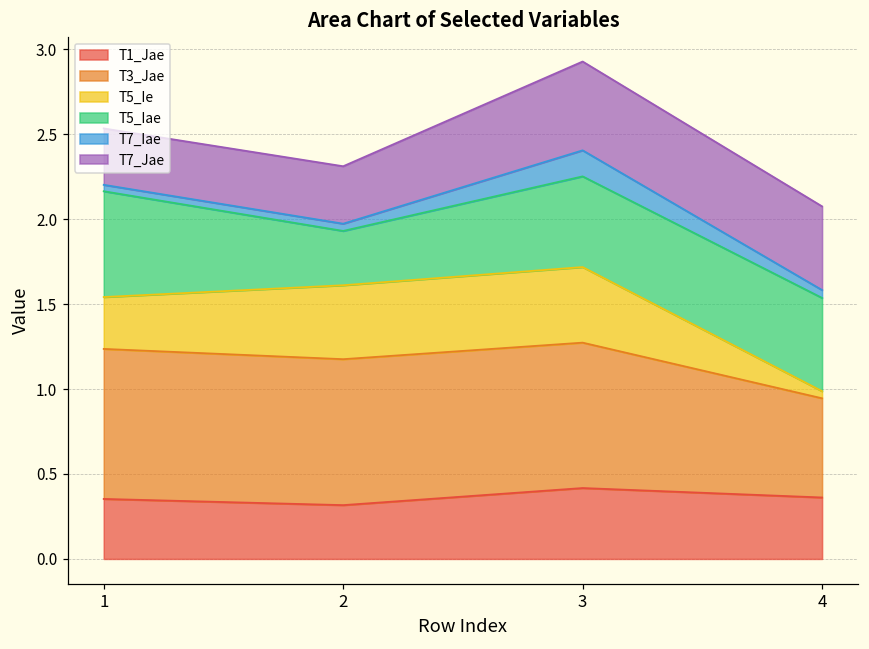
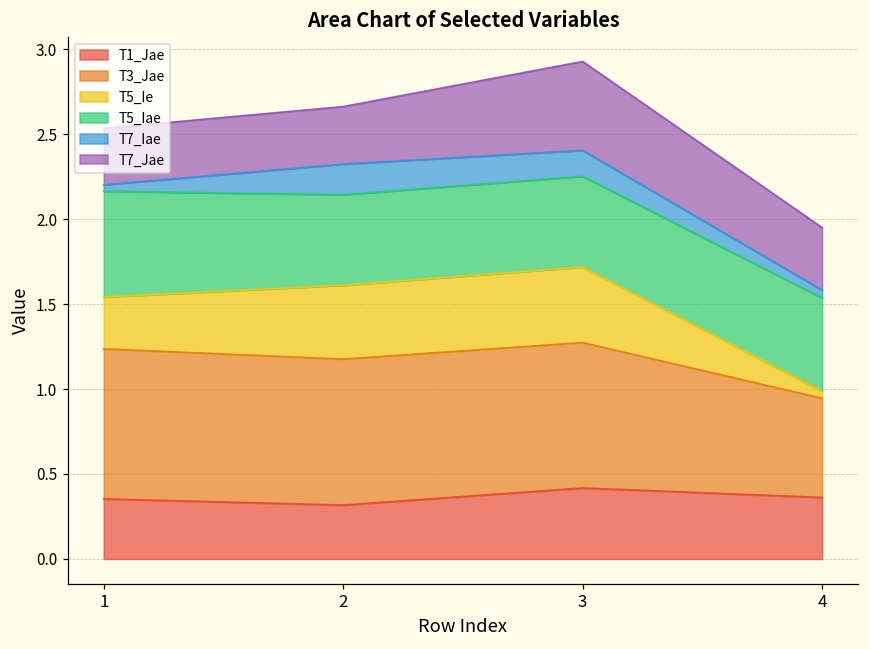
T5_Iae, 2: 0.32 -> 0.53
T7_Iae, 2: 0.04 -> 0.18
T7_Jae, 4: 0.49 -> 0.37
